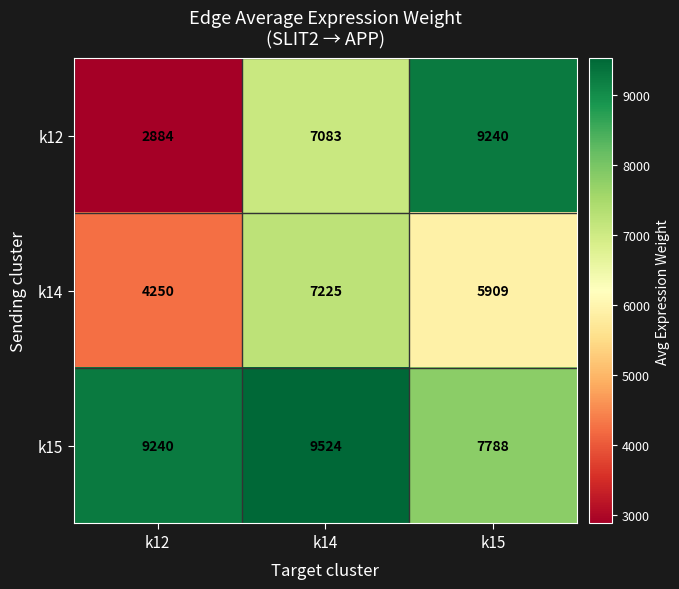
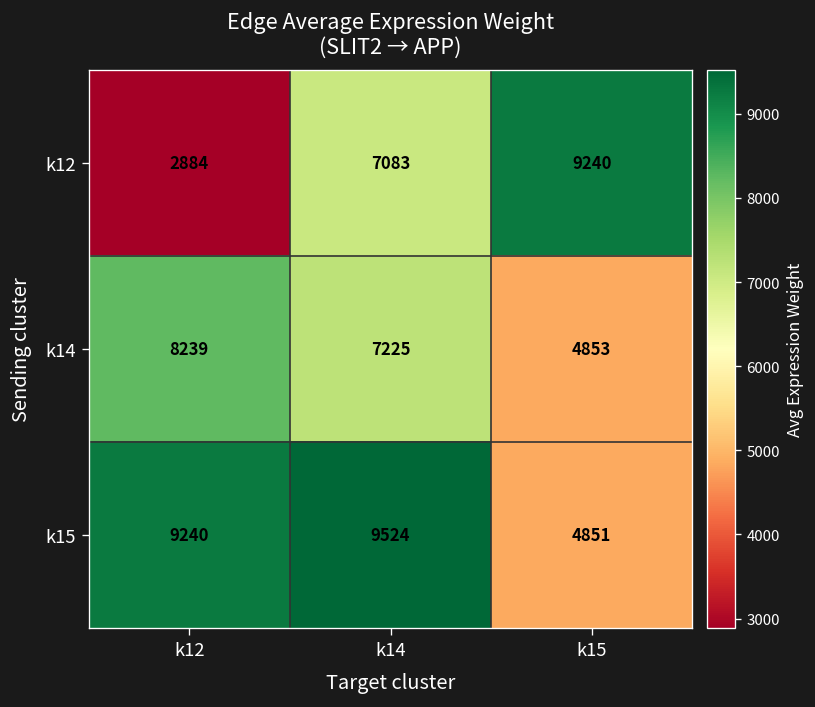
k14, k12: 4250 -> 8239
k14, k15: 5909 -> 4853
k15, k15: 7788 -> 4851
